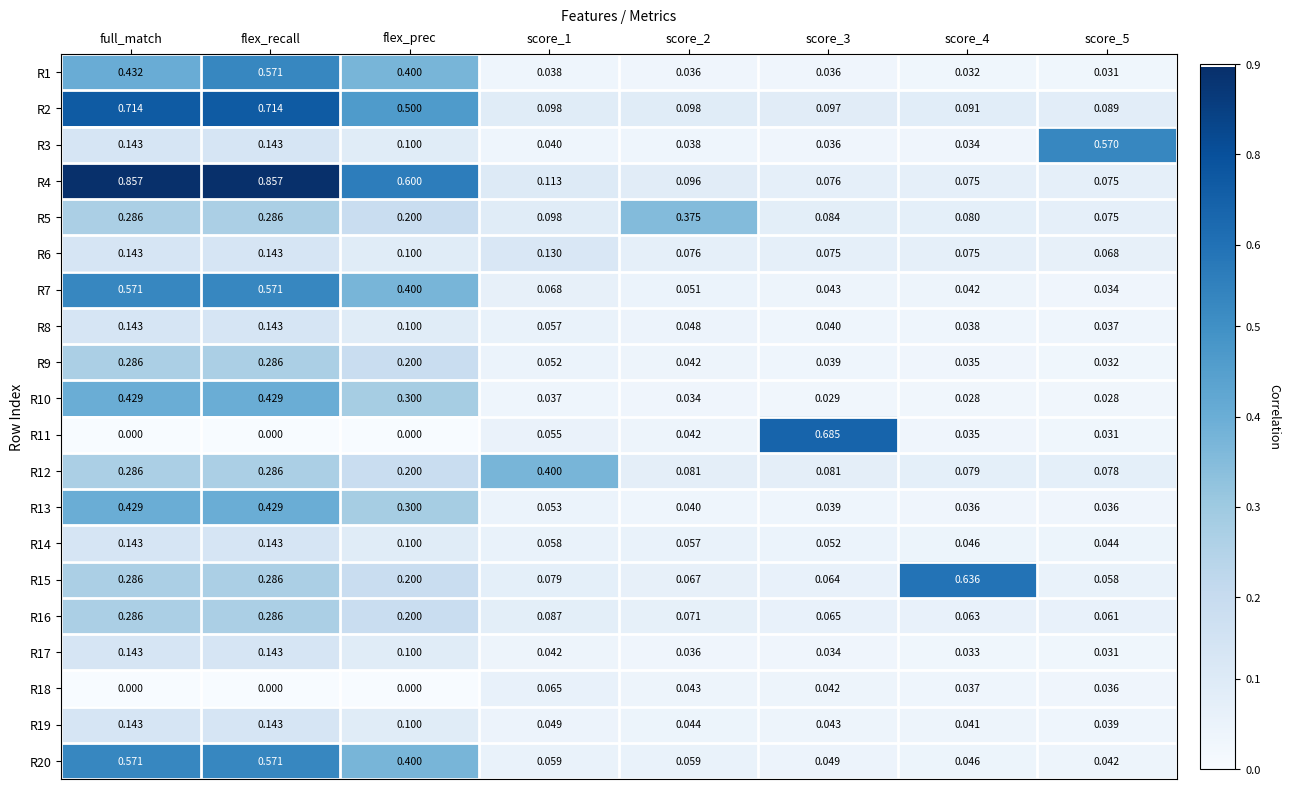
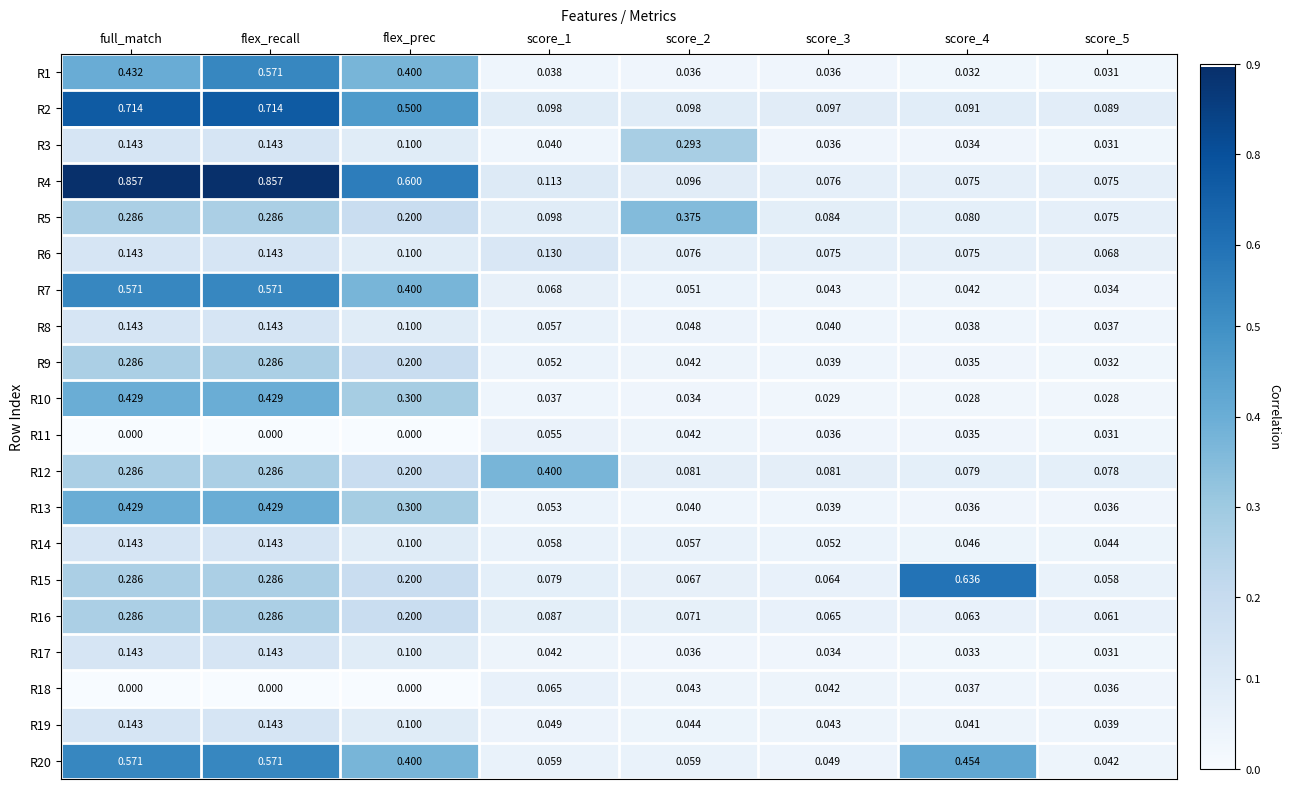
R3, score_2: 0.038 -> 0.293
R3, score_5: 0.570 -> 0.031
R11, score_3: 0.685 -> 0.036
R20, score_4: 0.046 -> 0.454
